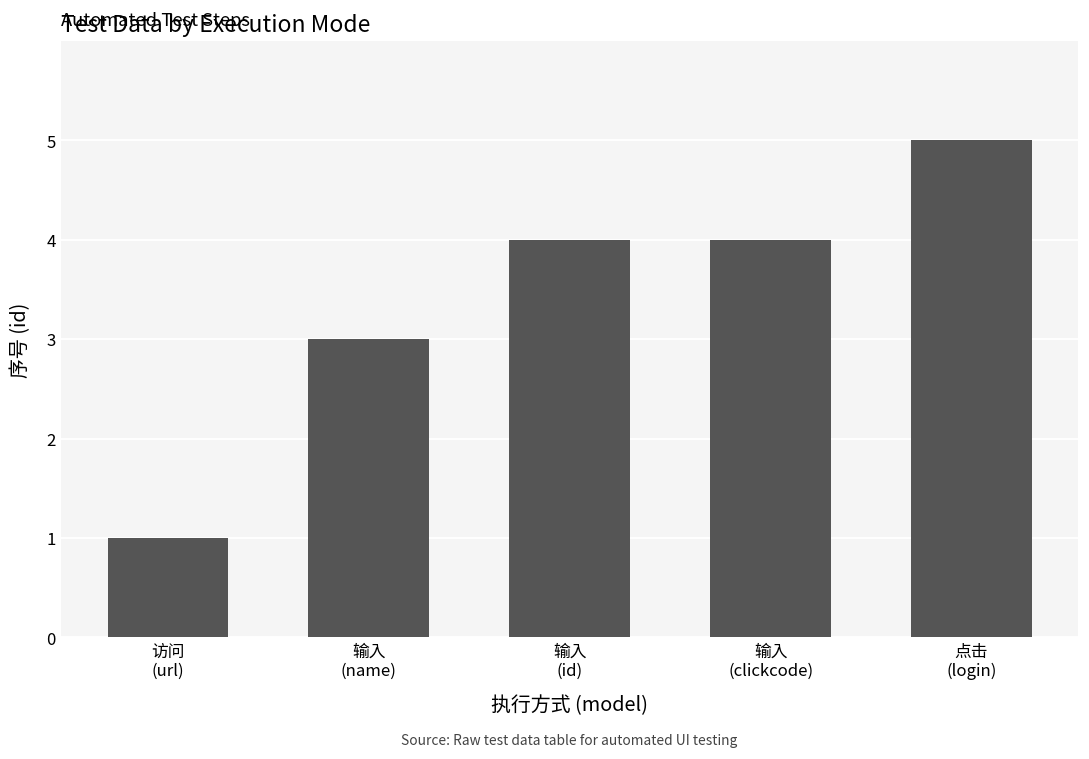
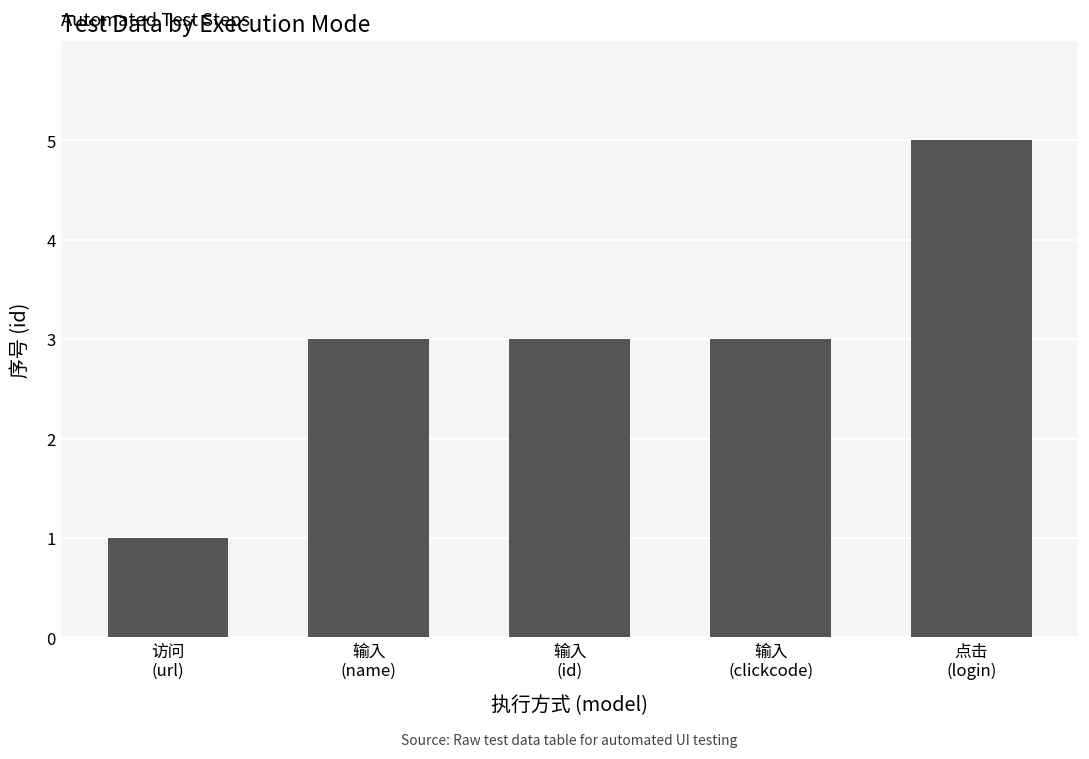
输入 (id): 4 -> 3
输入 (clickcode): 4 -> 3
